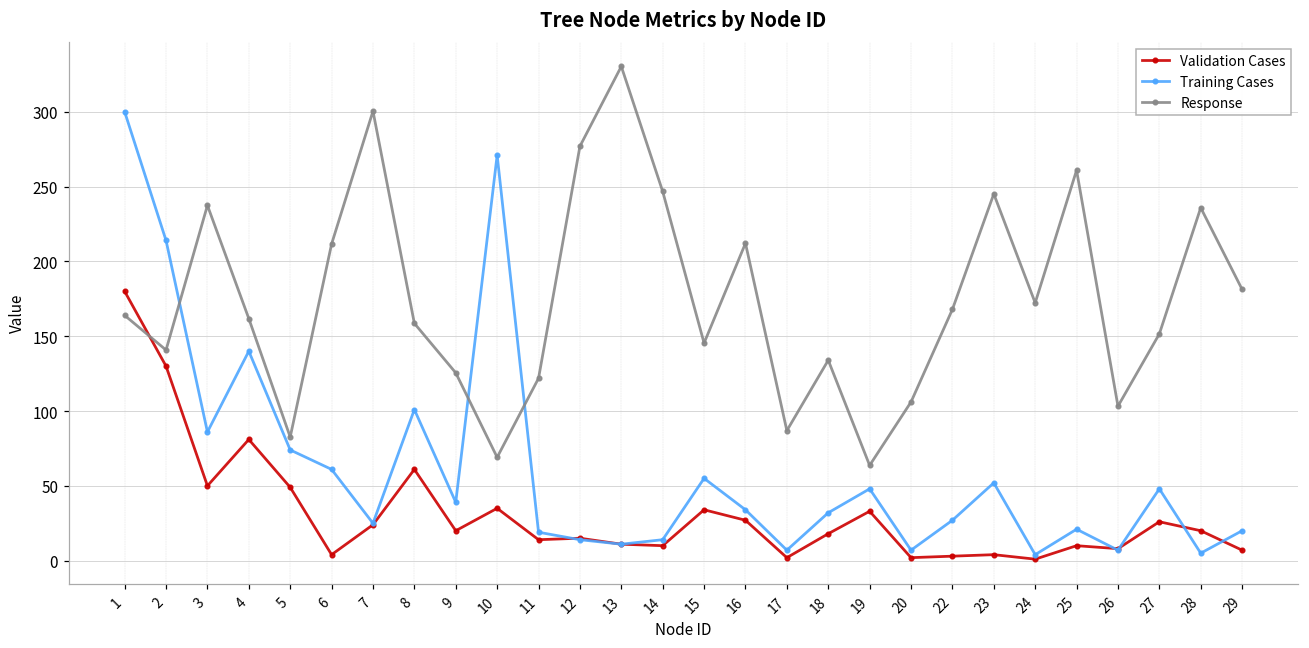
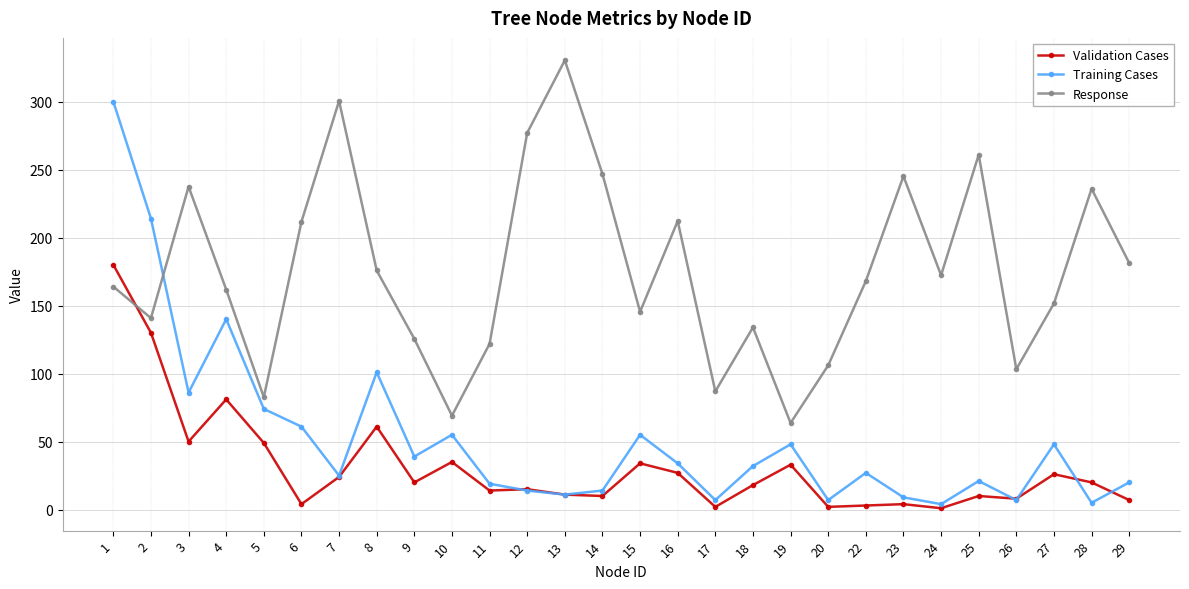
Response, 8: 159 -> 176
Training Cases, 10: 271 -> 55
Training Cases, 23: 52 -> 9
